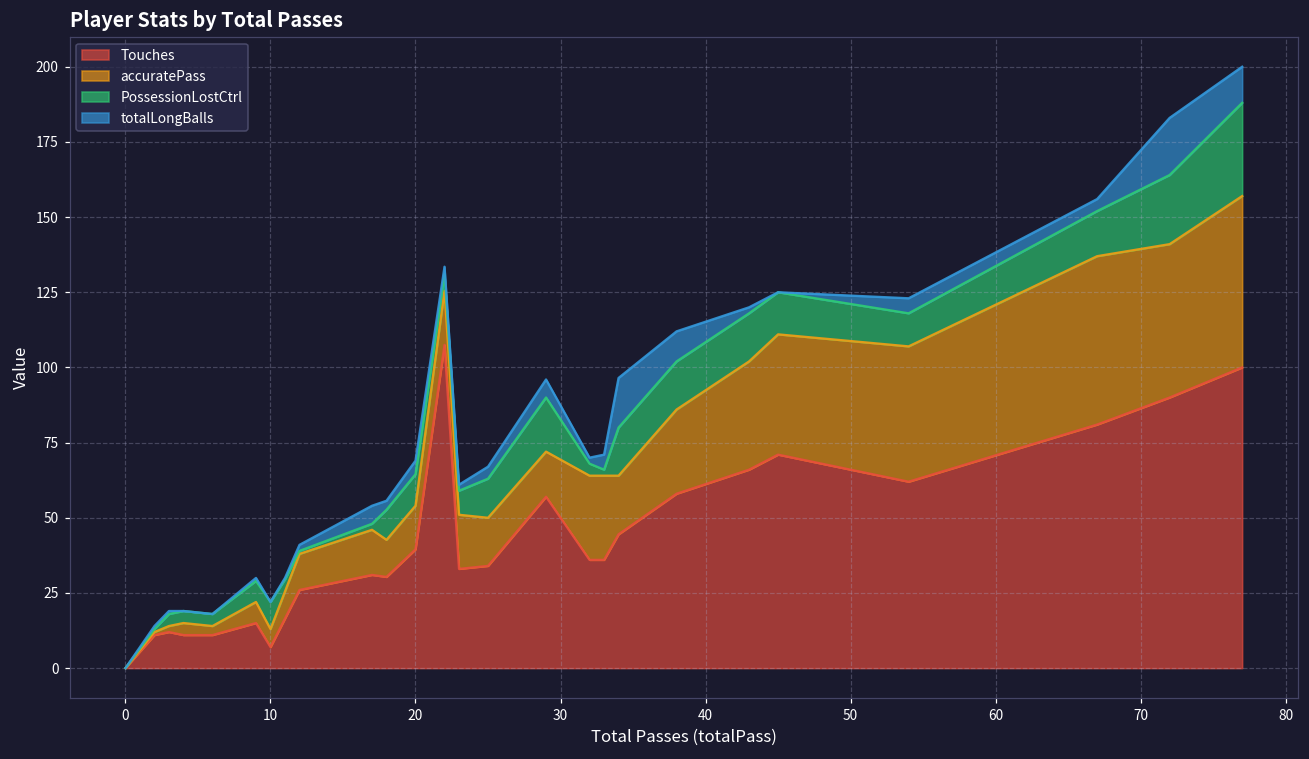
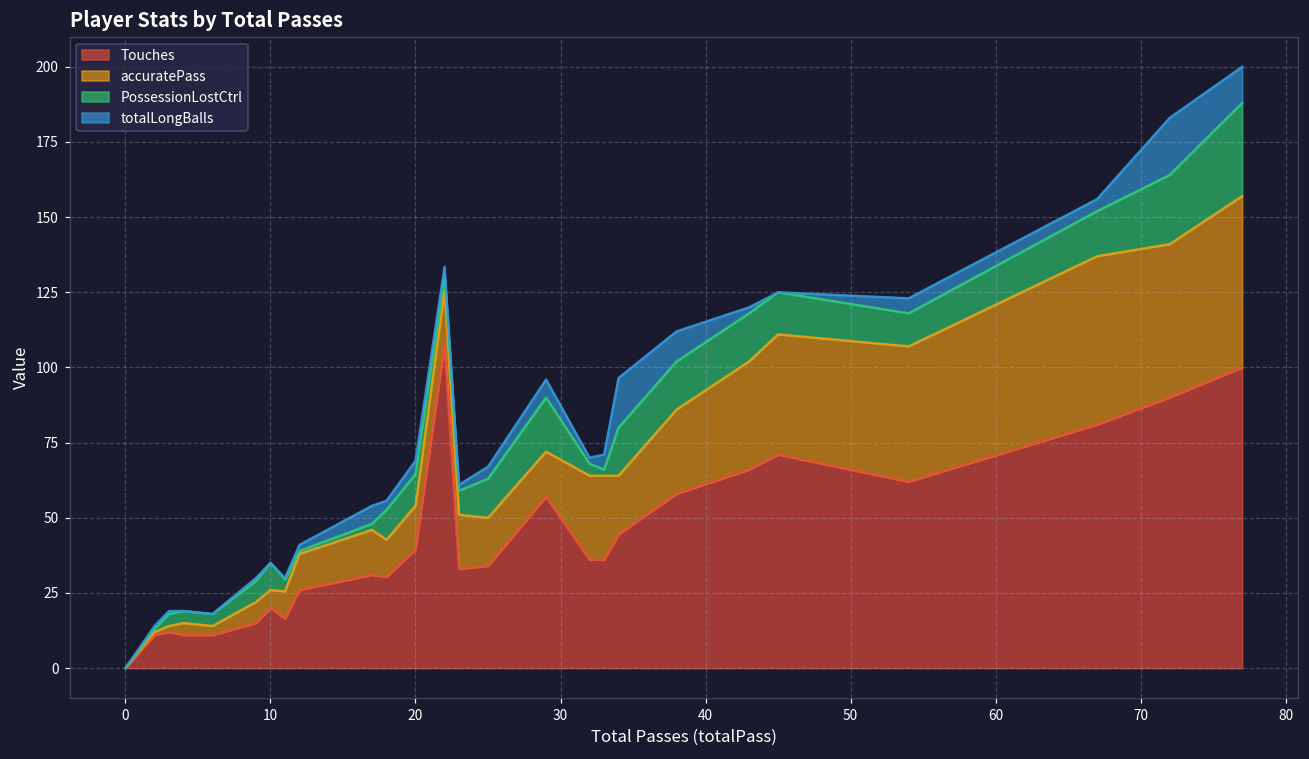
Touches, 10: 7 -> 20
